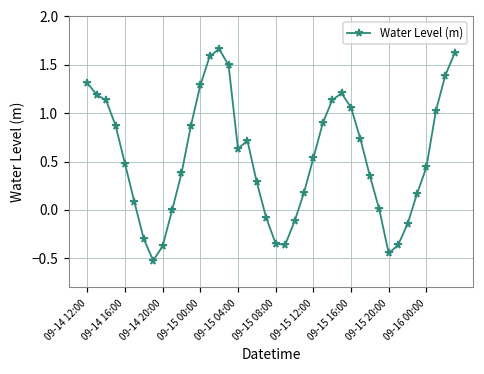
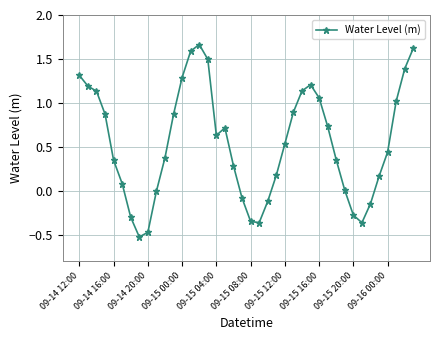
09-14 16:00: 0.5 -> 0.3
09-14 20:00: -0.4 -> -0.5
09-15 20:00: -0.4 -> -0.3
